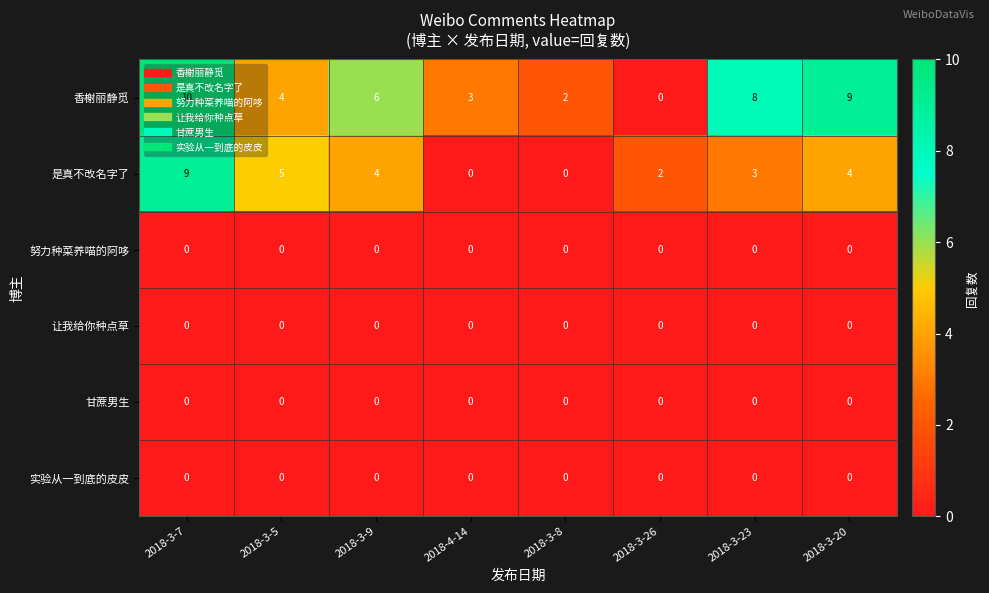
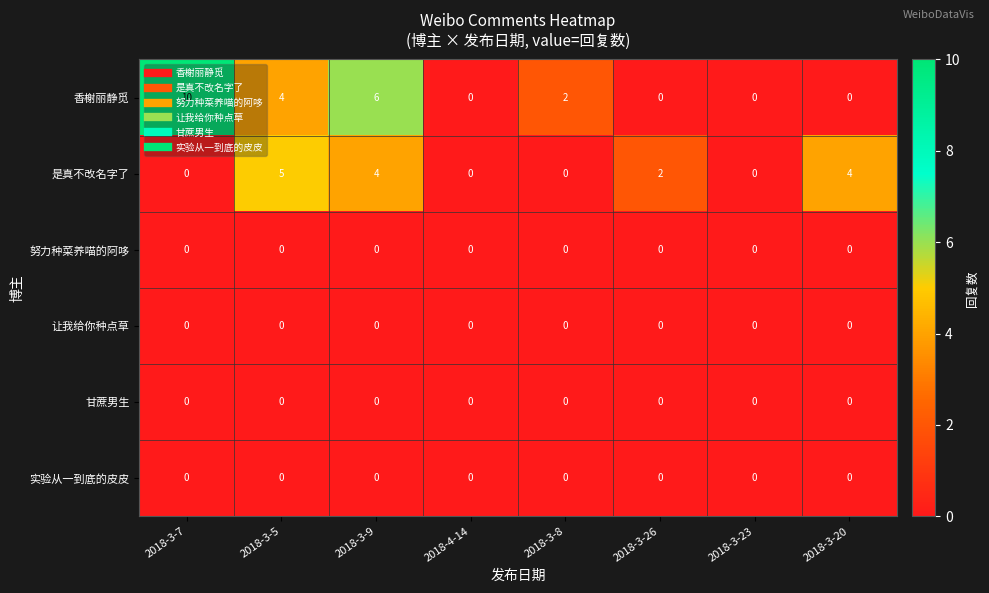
香榭丽静觅, 2018-4-14: 3 -> 0
香榭丽静觅, 2018-3-23: 8 -> 0
香榭丽静觅, 2018-3-20: 9 -> 0
是真不改名字了, 2018-3-7: 9 -> 0
是真不改名字了, 2018-3-23: 3 -> 0
